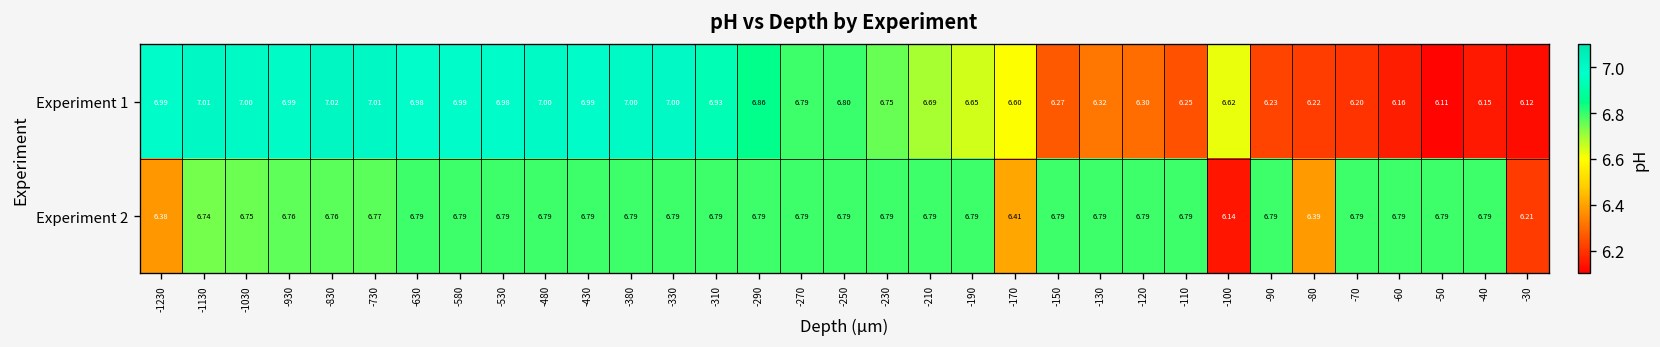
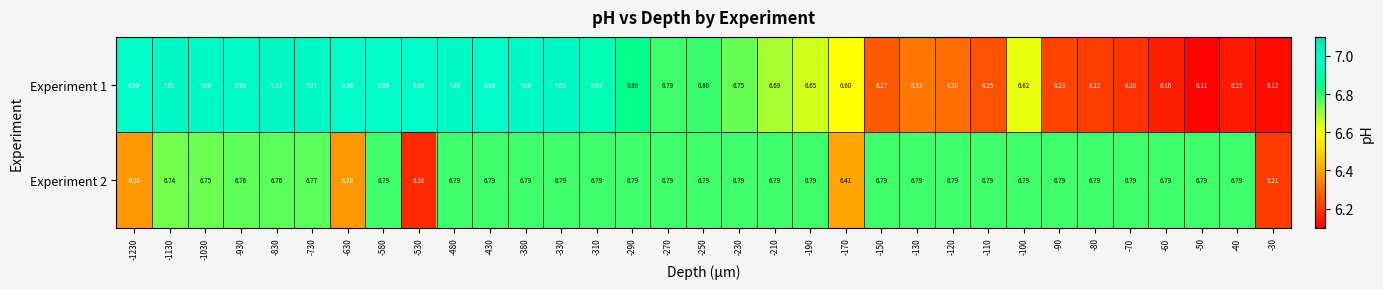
Experiment 2, -630: 6.79 -> 6.38
Experiment 2, -530: 6.79 -> 6.18
Experiment 2, -100: 6.14 -> 6.79
Experiment 2, -80: 6.39 -> 6.79
